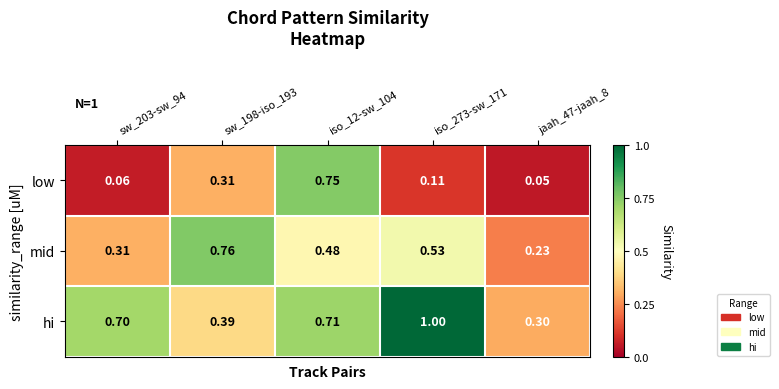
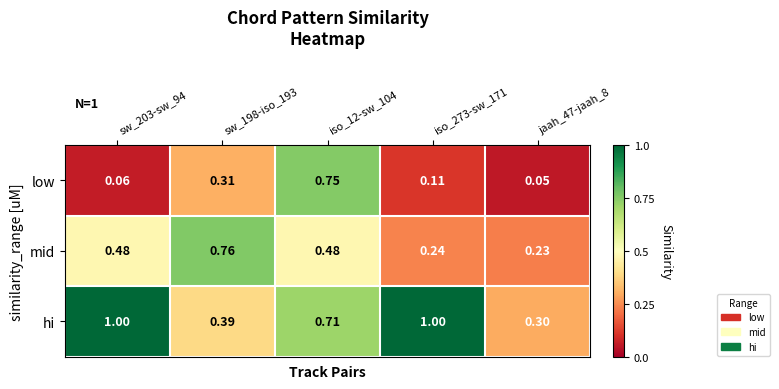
mid, sw_203-sw_94: 0.31 -> 0.48
mid, iso_273-sw_171: 0.53 -> 0.24
hi, sw_203-sw_94: 0.70 -> 1.00
